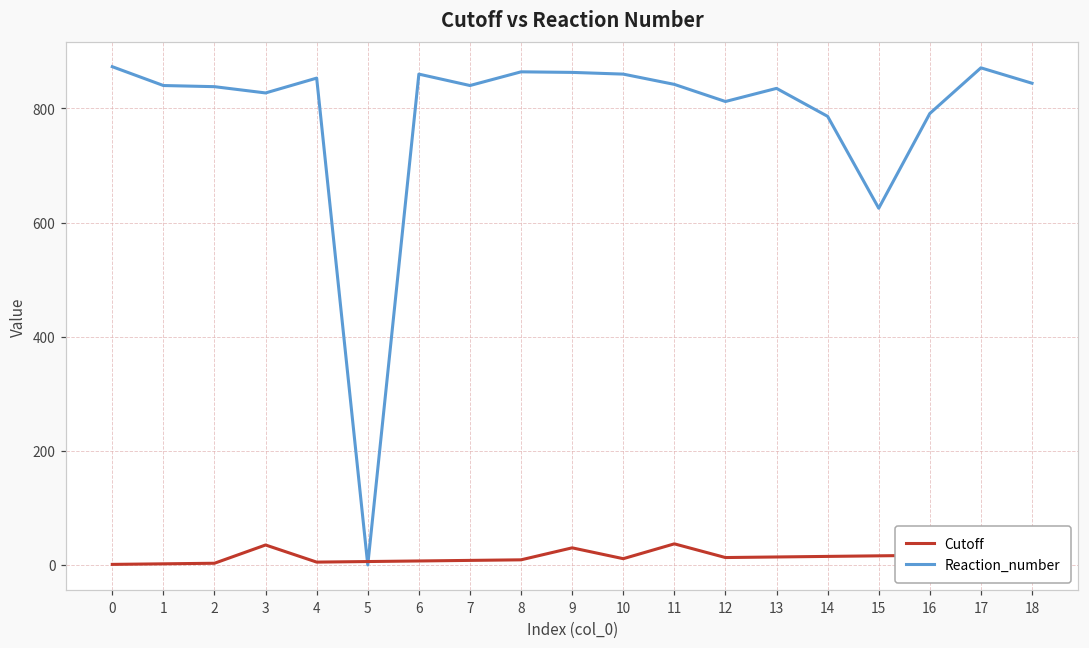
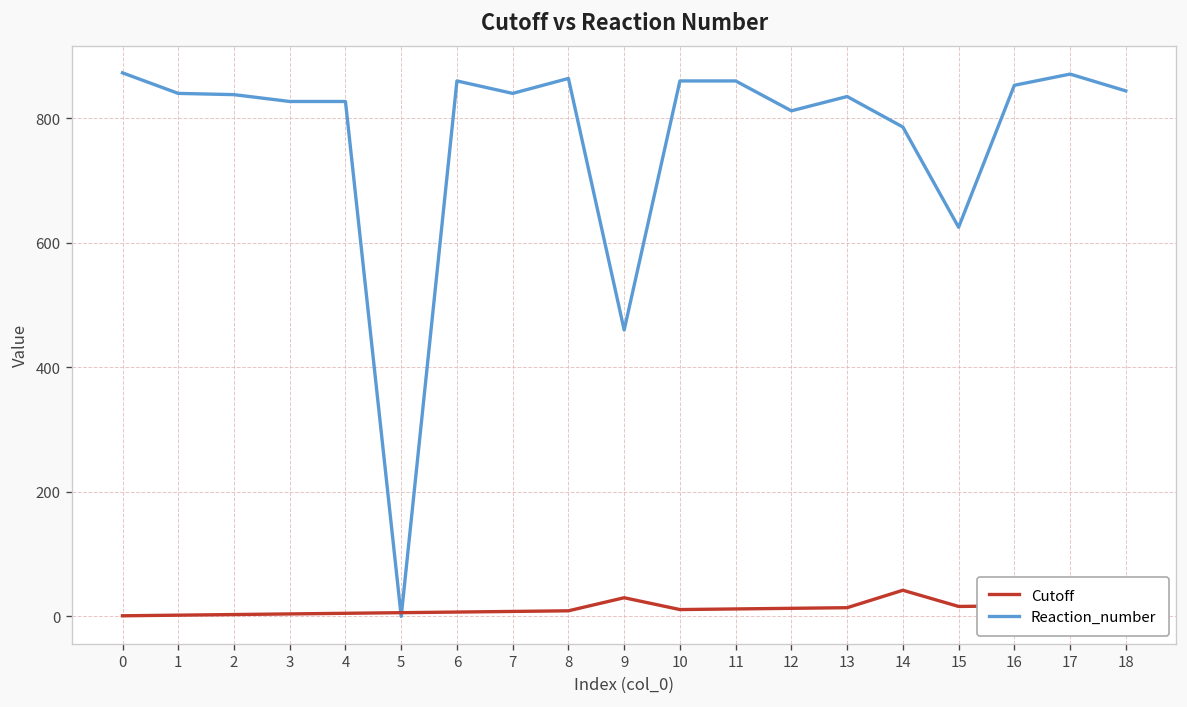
Cutoff, 3: 40 -> 0
Reaction_number, 4: 850 -> 830
Reaction_number, 9: 860 -> 460
Cutoff, 11: 40 -> 10
Reaction_number, 11: 840 -> 860
Cutoff, 14: 20 -> 40
Reaction_number, 16: 790 -> 850
